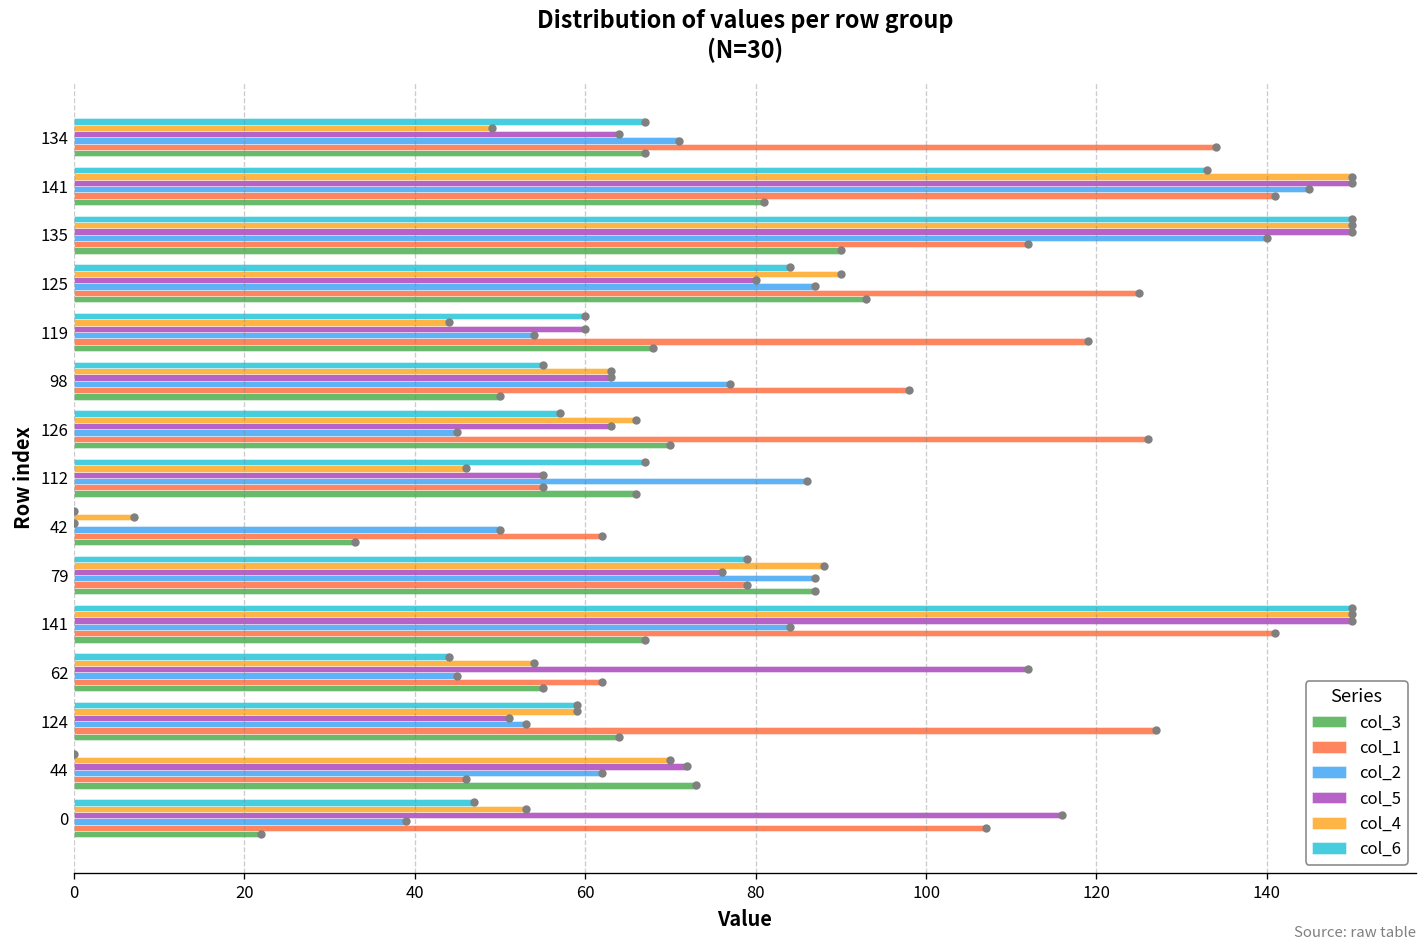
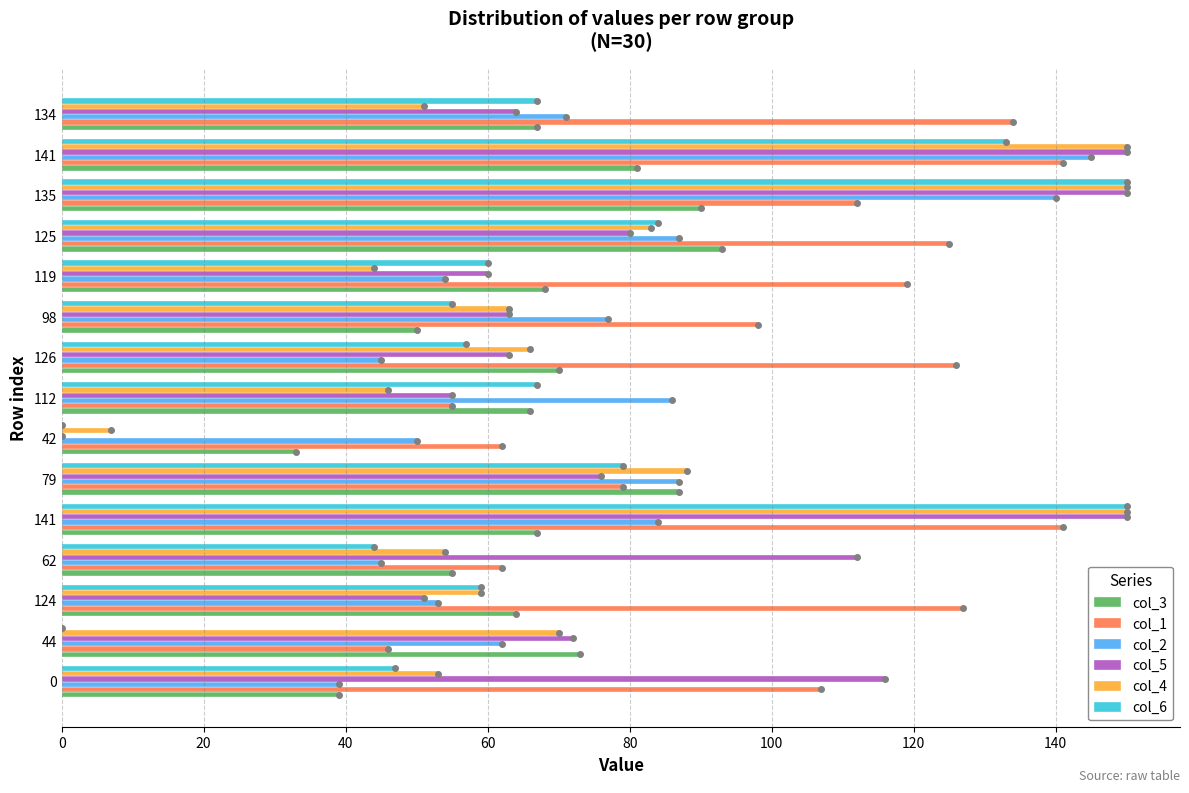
col_4, 134: 49 -> 51
col_4, 125: 90 -> 83
col_3, 0: 22 -> 39
